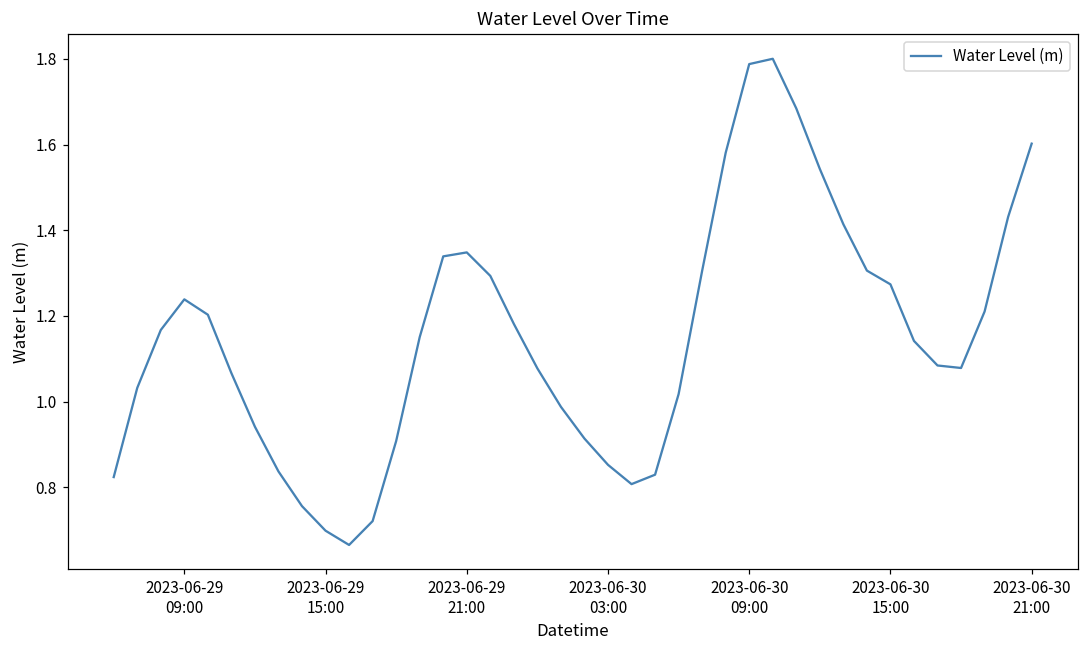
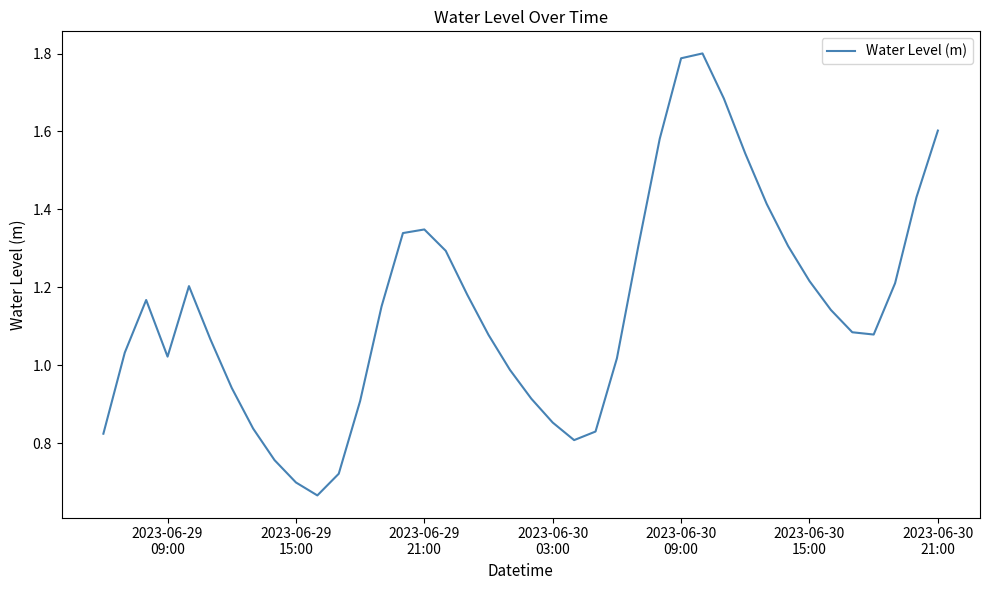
2023-06-29 09:00: 1.24 -> 1.02
2023-06-30 15:00: 1.27 -> 1.22
